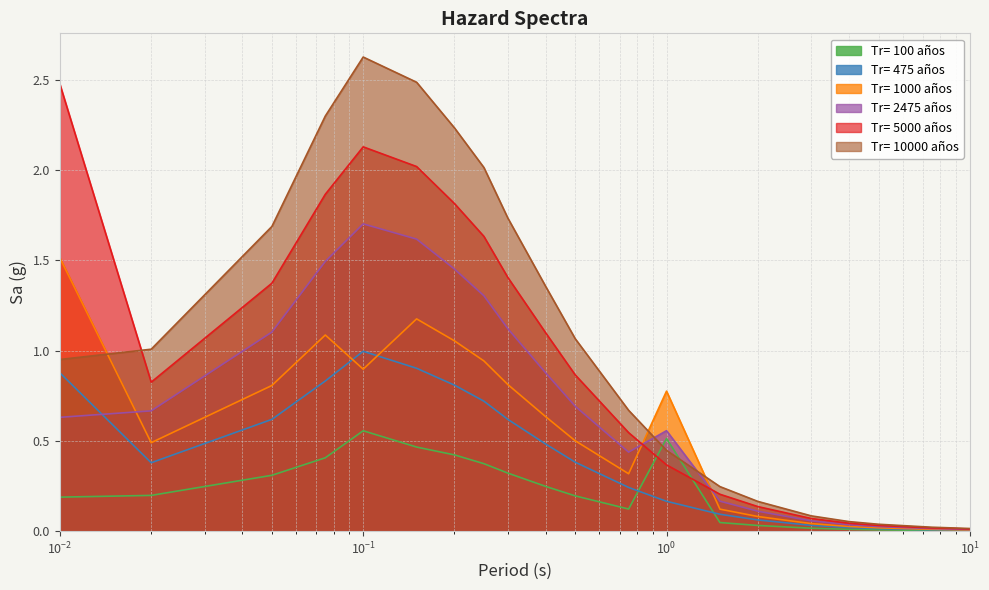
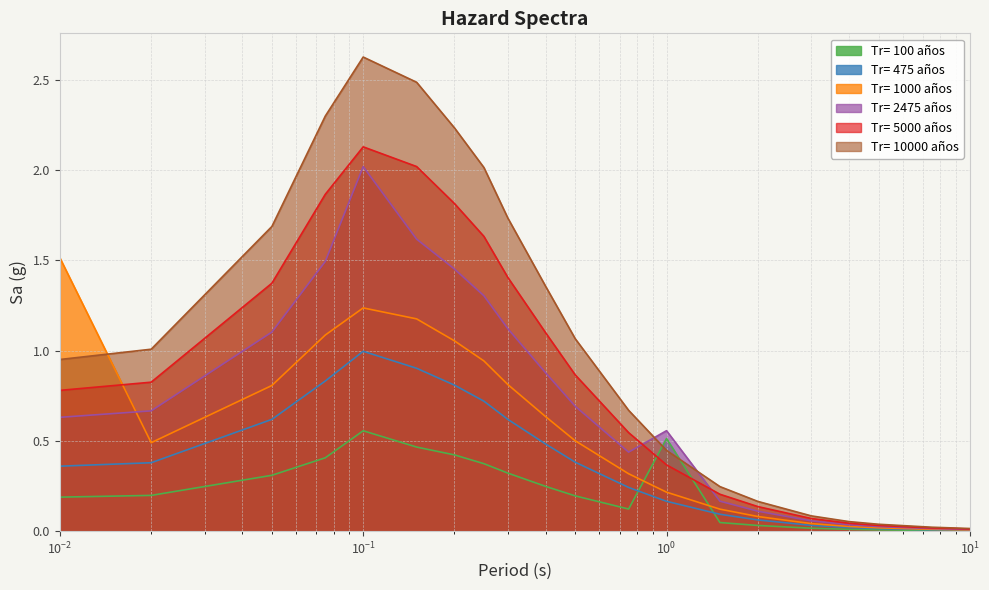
Tr= 475 años, 10^-2: 0.88 -> 0.36
Tr= 5000 años, 10^-2: 2.48 -> 0.78
Tr= 1000 años, 10^-1: 0.90 -> 1.24
Tr= 2475 años, 10^-1: 1.70 -> 2.02
Tr= 1000 años, 10^0: 0.78 -> 0.22
